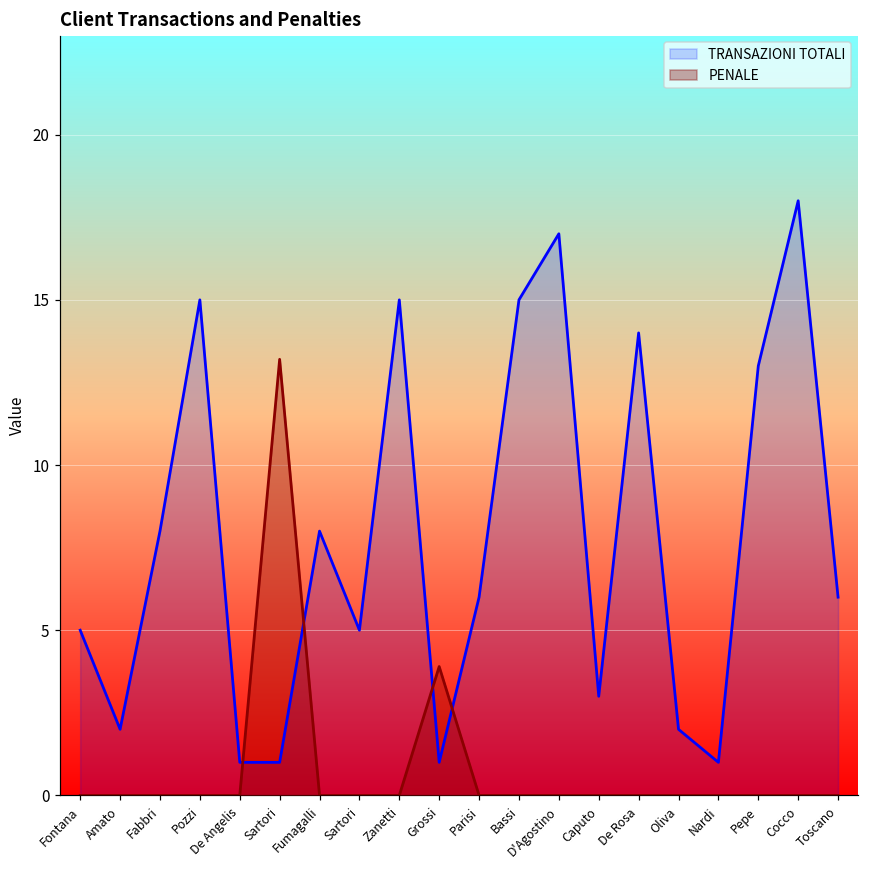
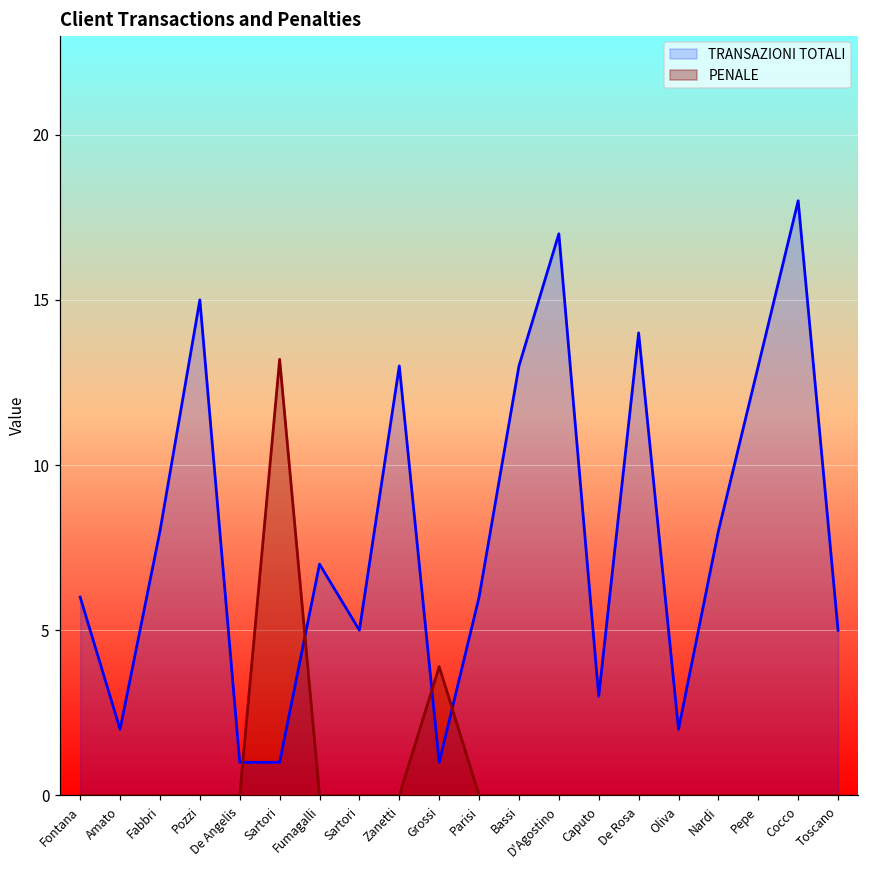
TRANSAZIONI TOTALI, Fontana: 5 -> 6
TRANSAZIONI TOTALI, Fumagalli: 8 -> 7
TRANSAZIONI TOTALI, Zanetti: 15 -> 13
TRANSAZIONI TOTALI, Bassi: 15 -> 13
TRANSAZIONI TOTALI, Nardi: 1 -> 8
TRANSAZIONI TOTALI, Toscano: 6 -> 5
